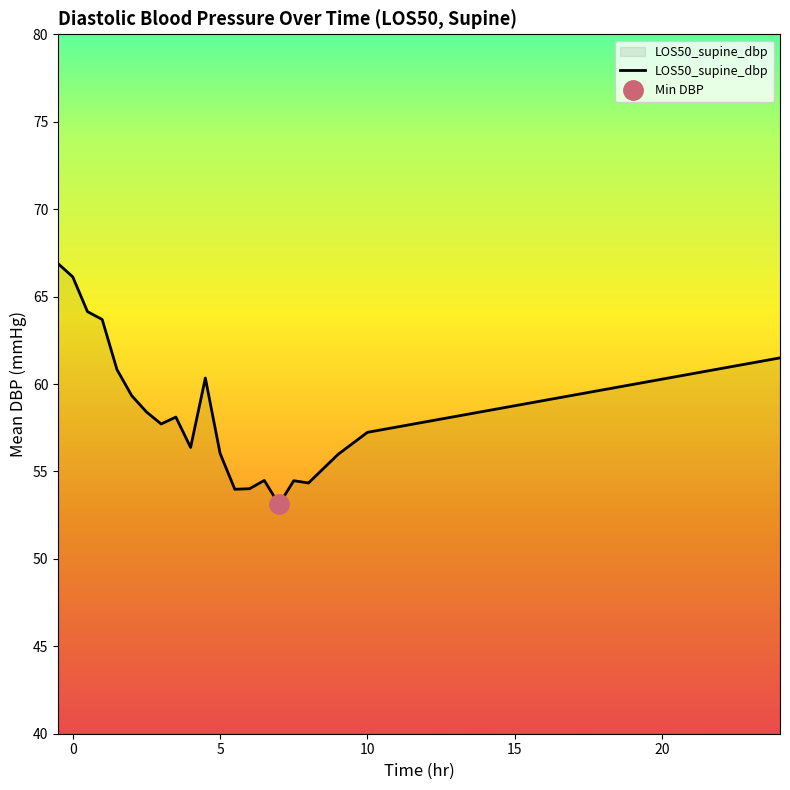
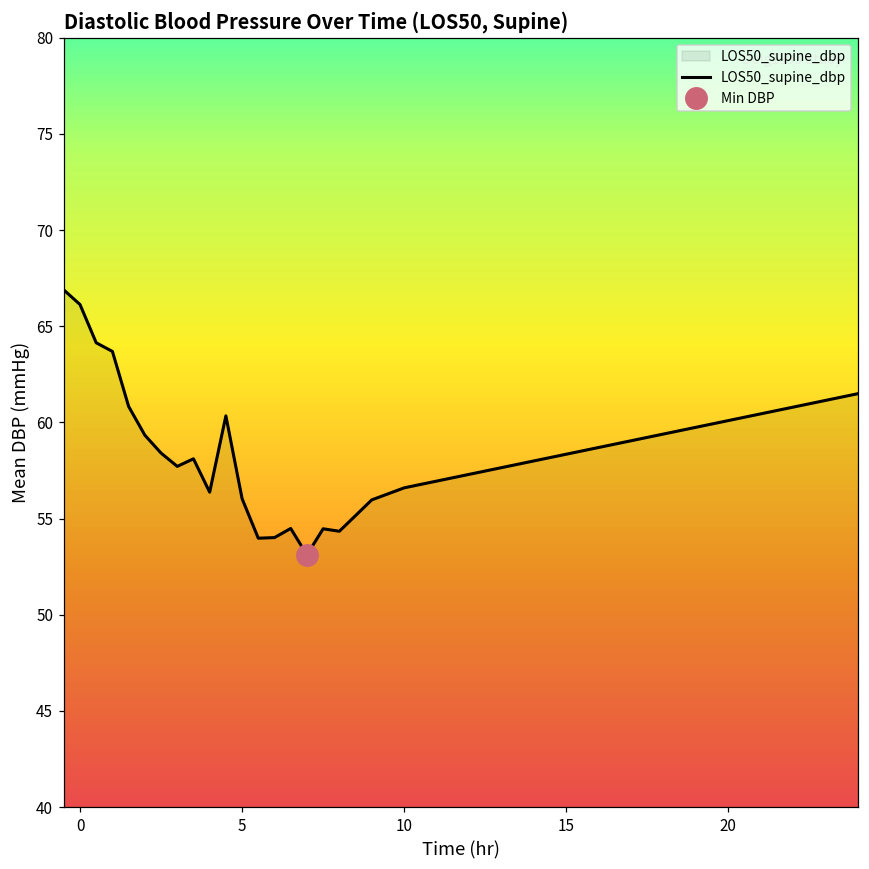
LOS50_supine_dbp, 10: 57.2 -> 56.6
